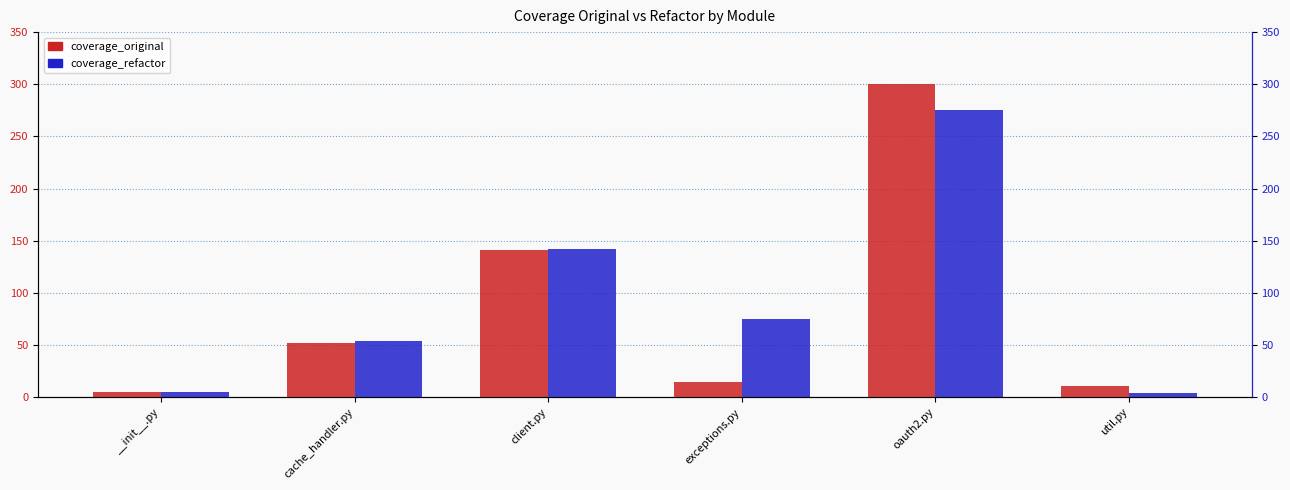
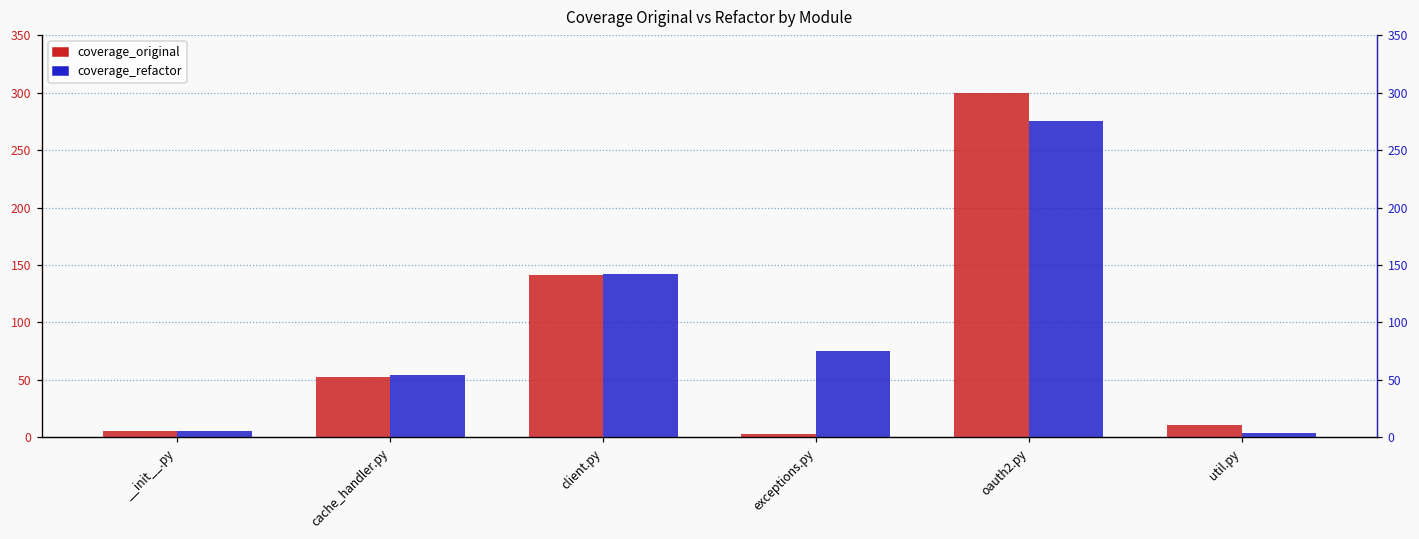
coverage_original, exceptions.py: 15 -> 3
